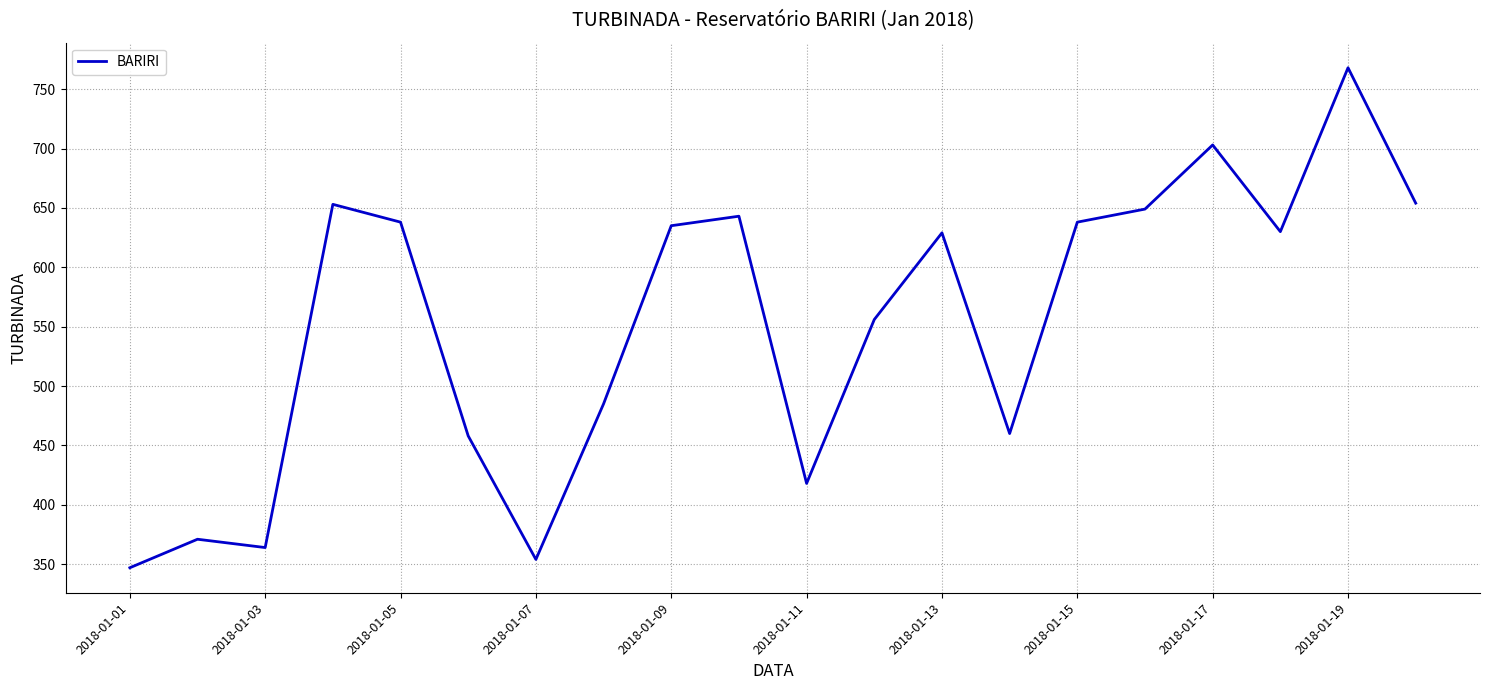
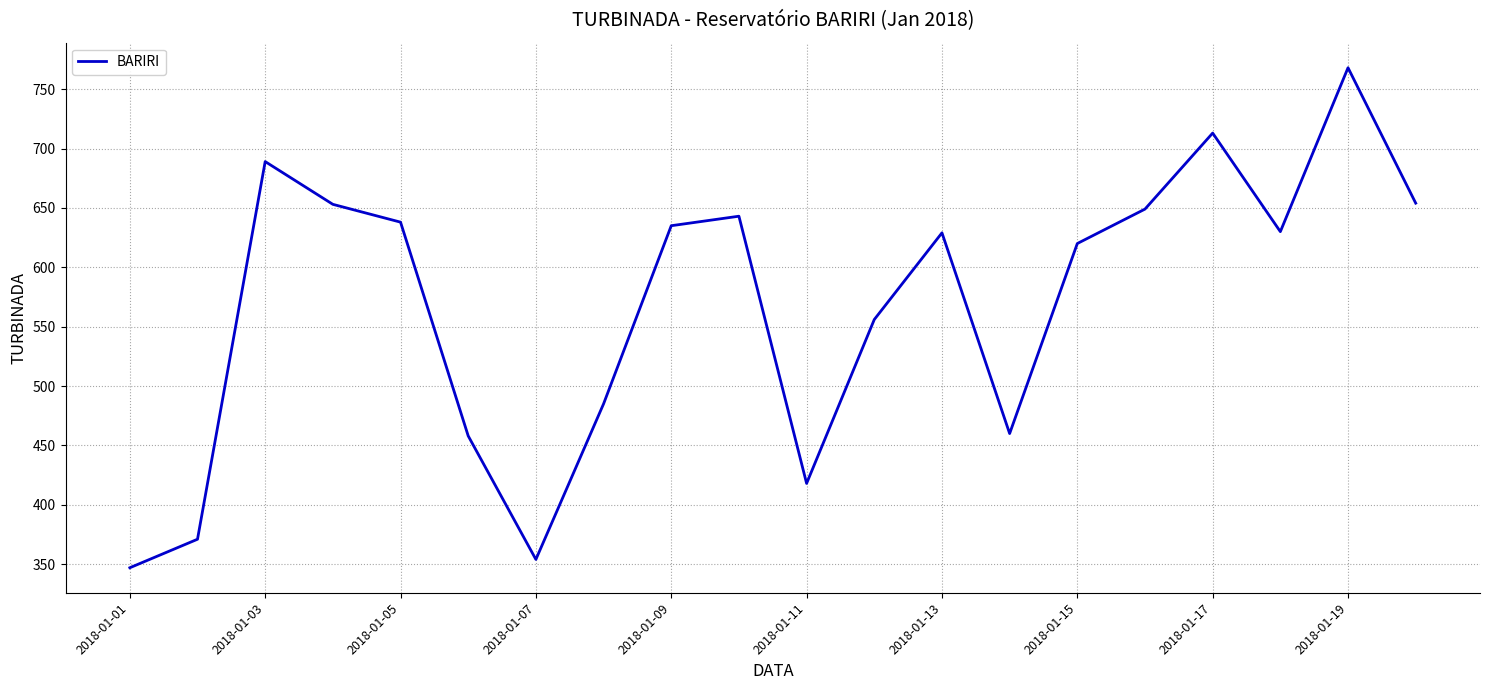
2018-01-03: 364 -> 689
2018-01-15: 638 -> 620
2018-01-17: 703 -> 713
